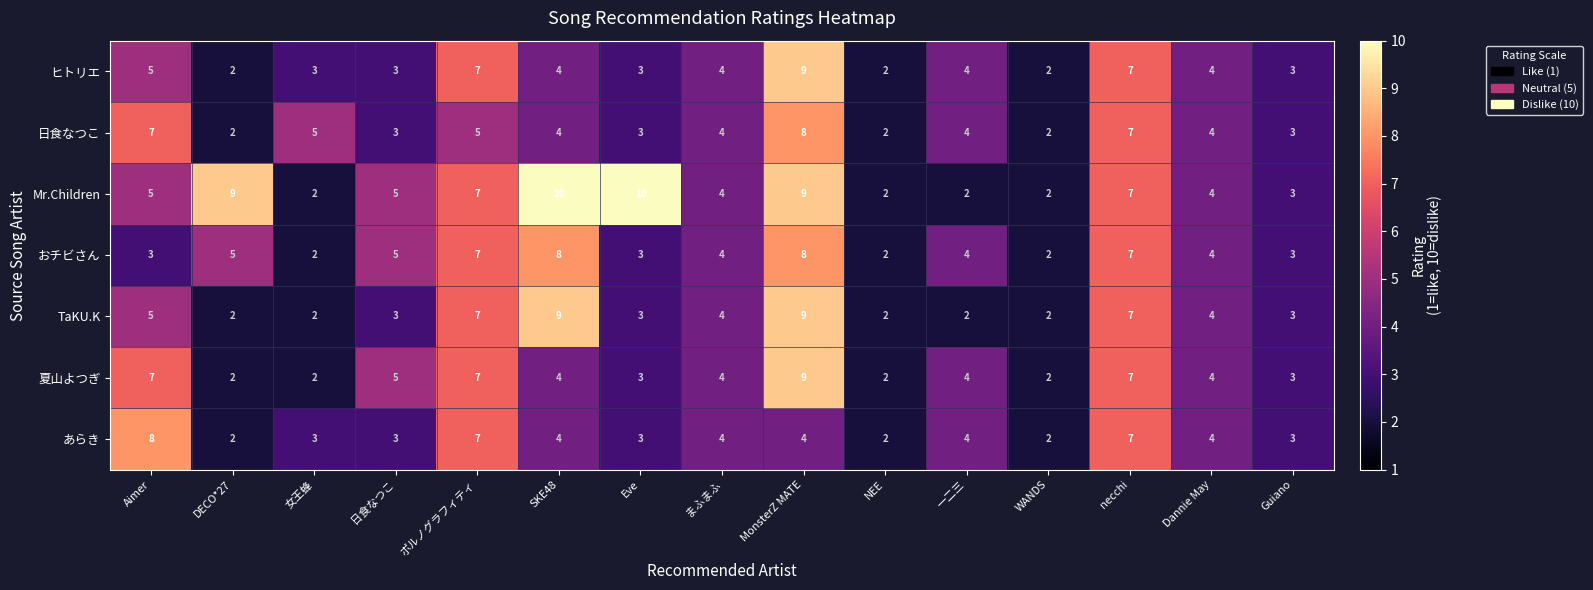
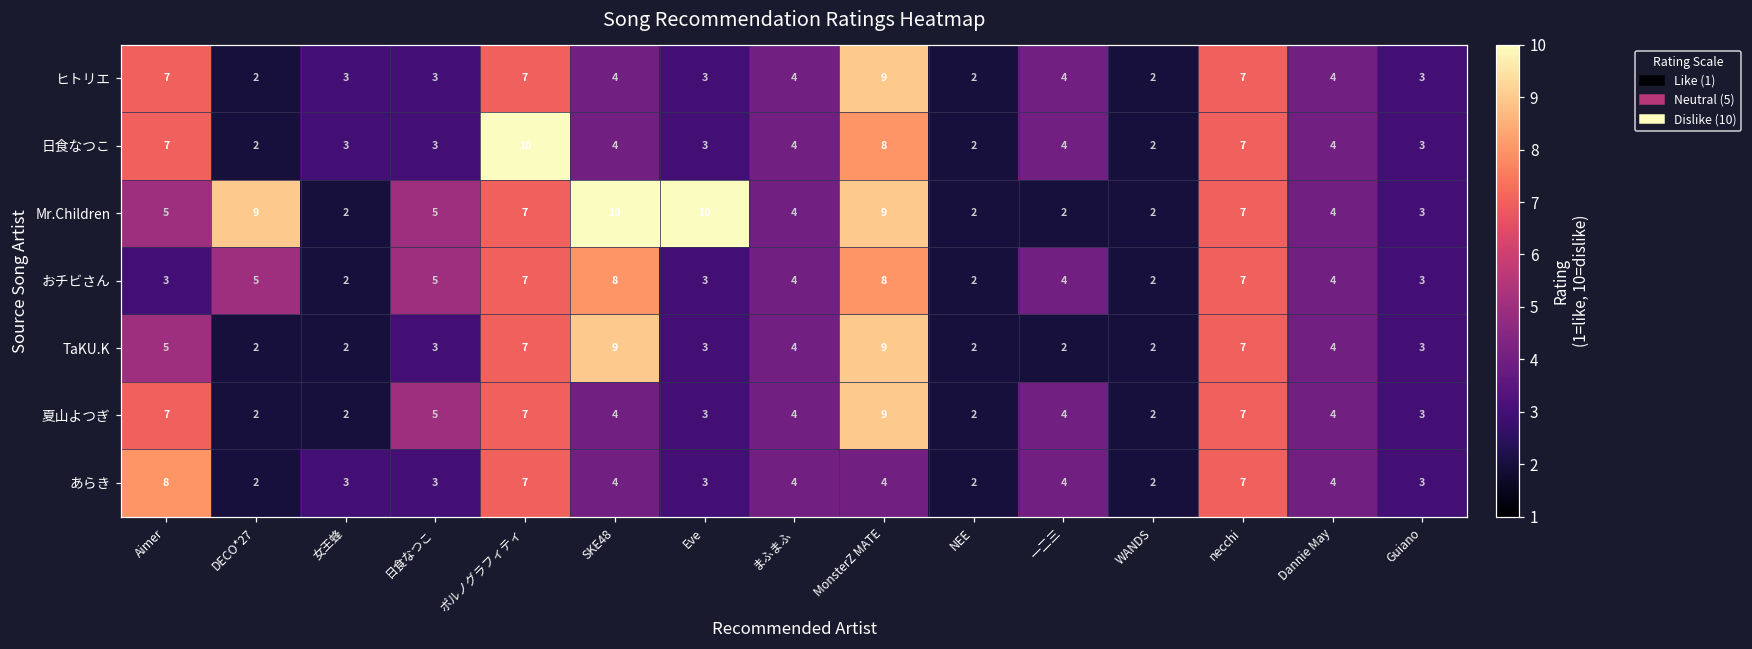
ヒトリエ, Aimer: 5 -> 7
日食なつこ, 女王蜂: 5 -> 3
日食なつこ, ポルノグラフィティ: 5 -> 10
